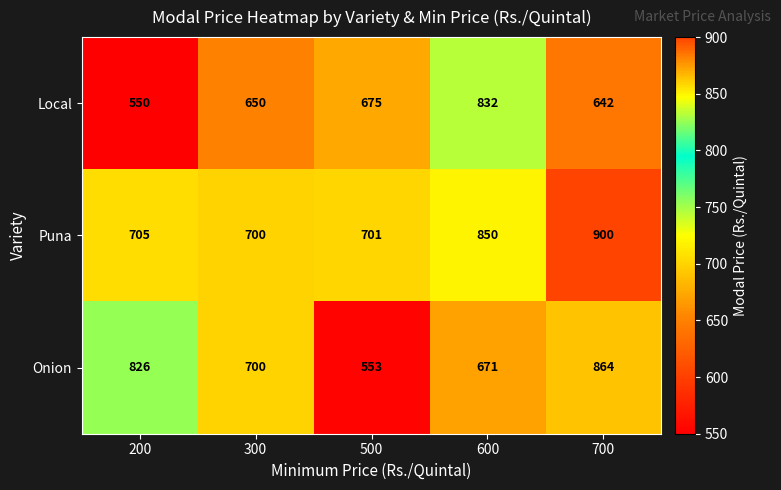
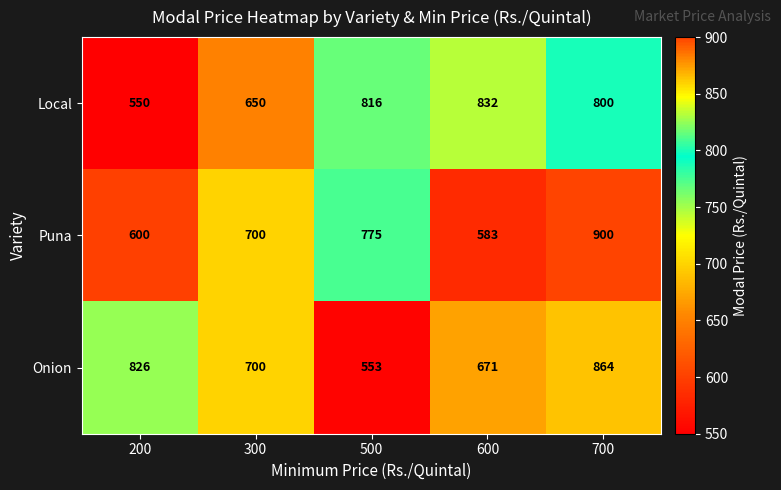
Local, 500: 675 -> 816
Local, 700: 642 -> 800
Puna, 200: 705 -> 600
Puna, 500: 701 -> 775
Puna, 600: 850 -> 583
